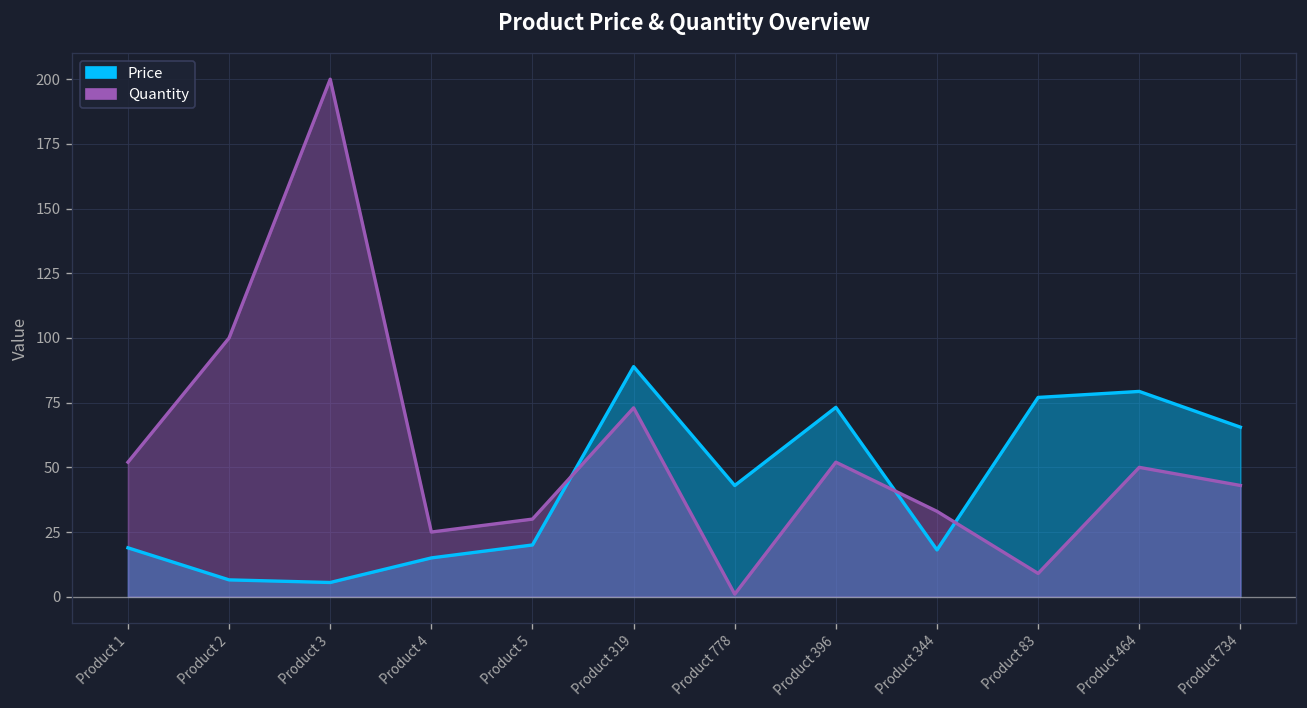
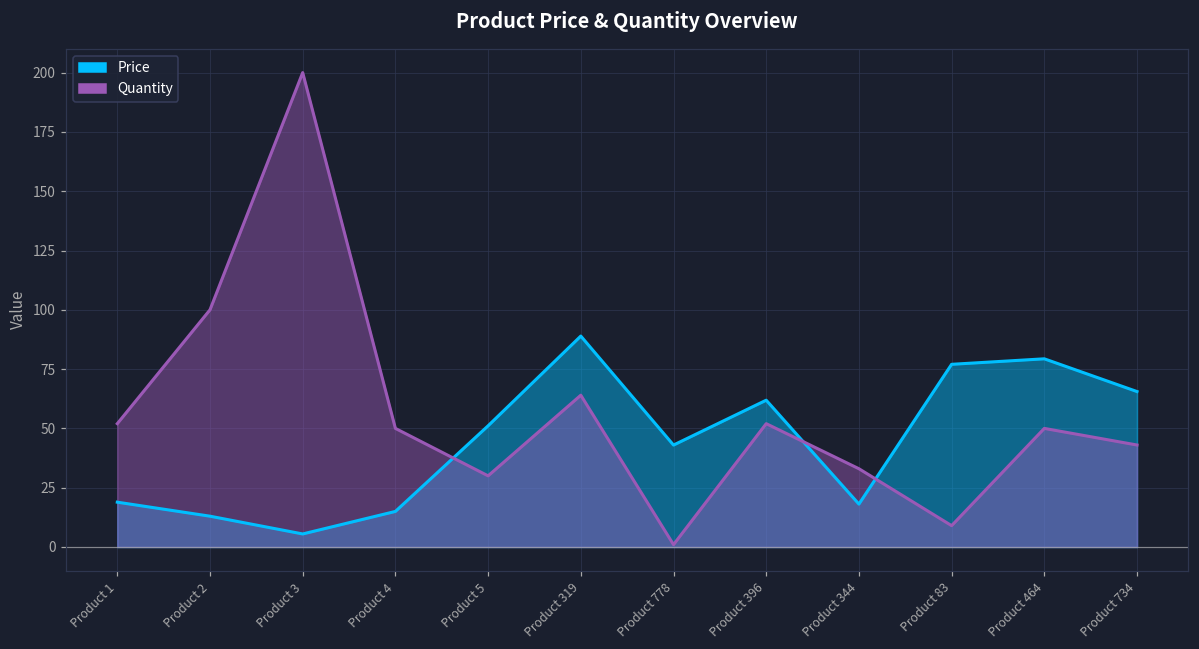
Price, Product 2: 7 -> 13
Quantity, Product 4: 25 -> 50
Price, Product 5: 20 -> 51
Quantity, Product 319: 73 -> 64
Price, Product 396: 73 -> 62
